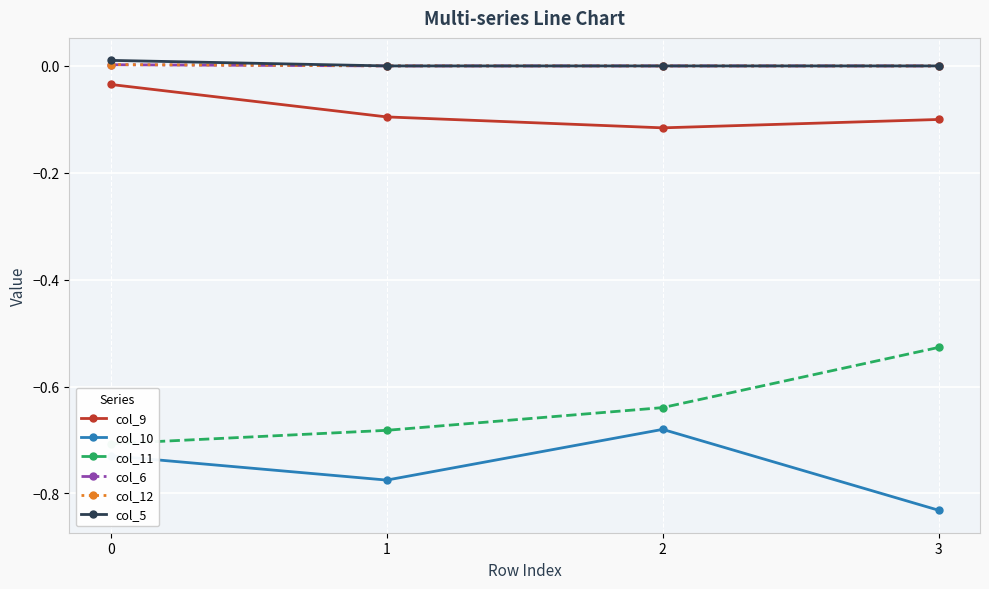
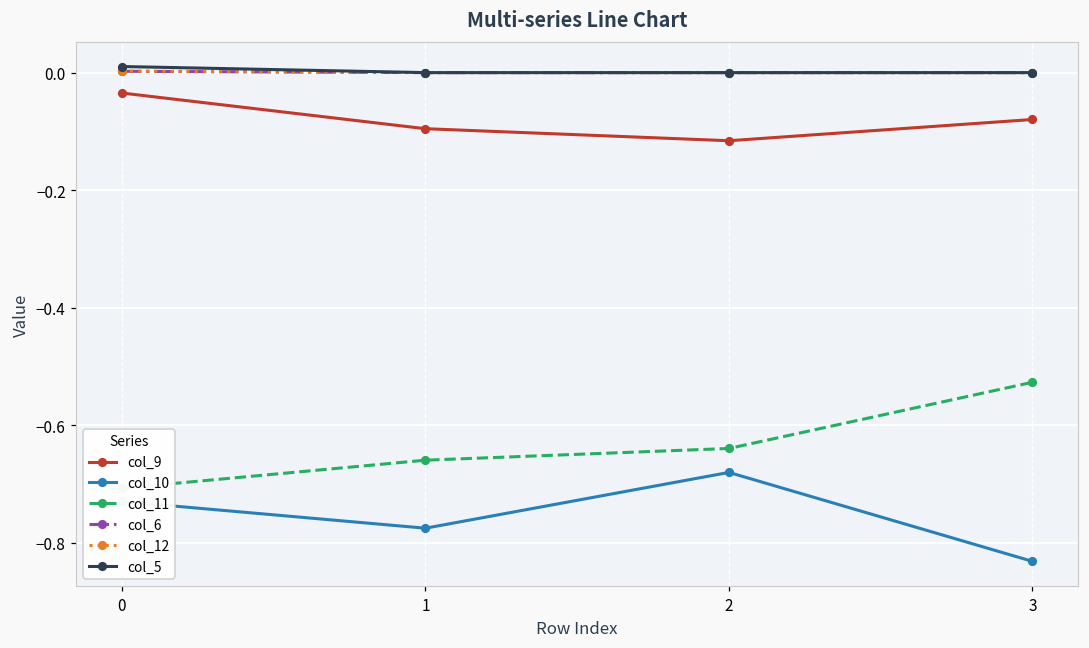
col_11, 1: -0.68 -> -0.66
col_9, 3: -0.10 -> -0.08
